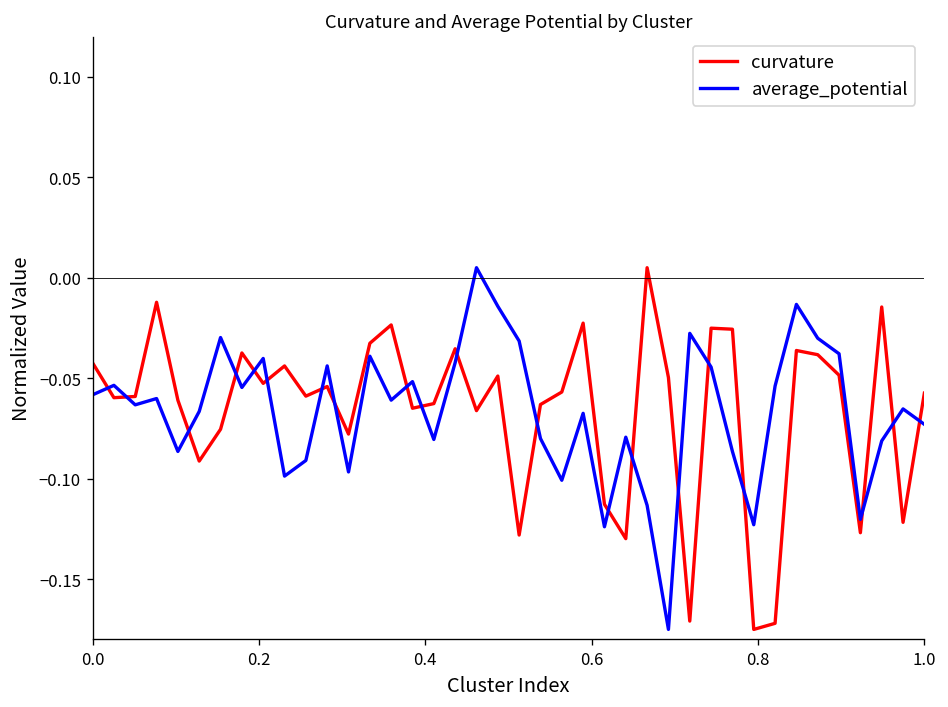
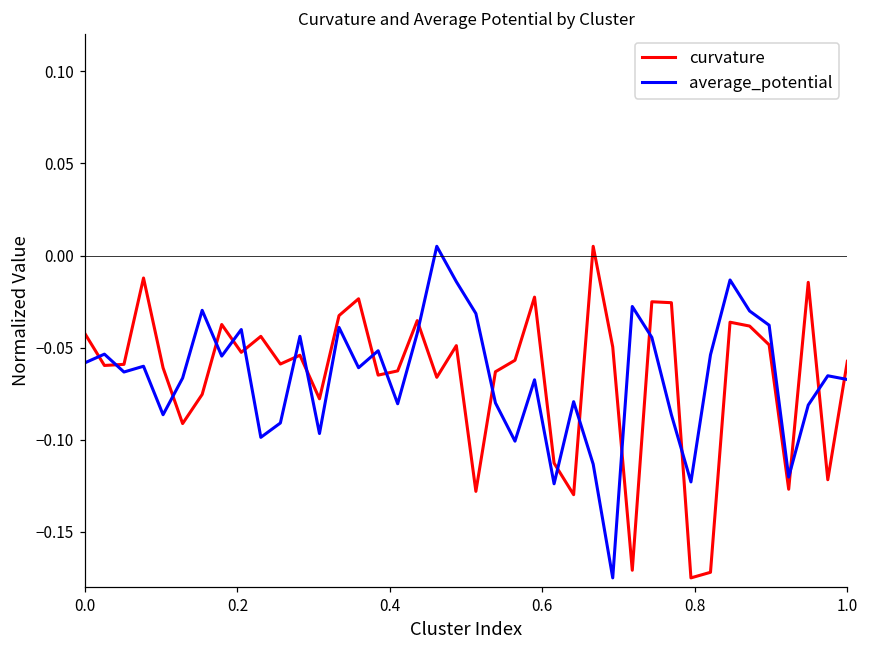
average_potential, 1.0: -0.073 -> -0.067
